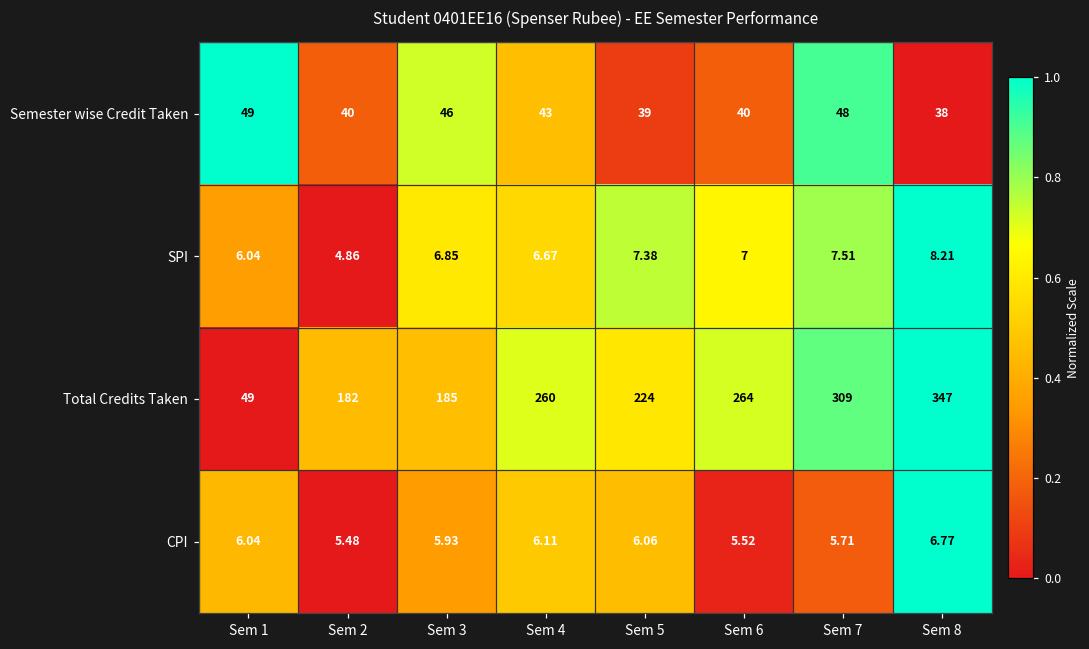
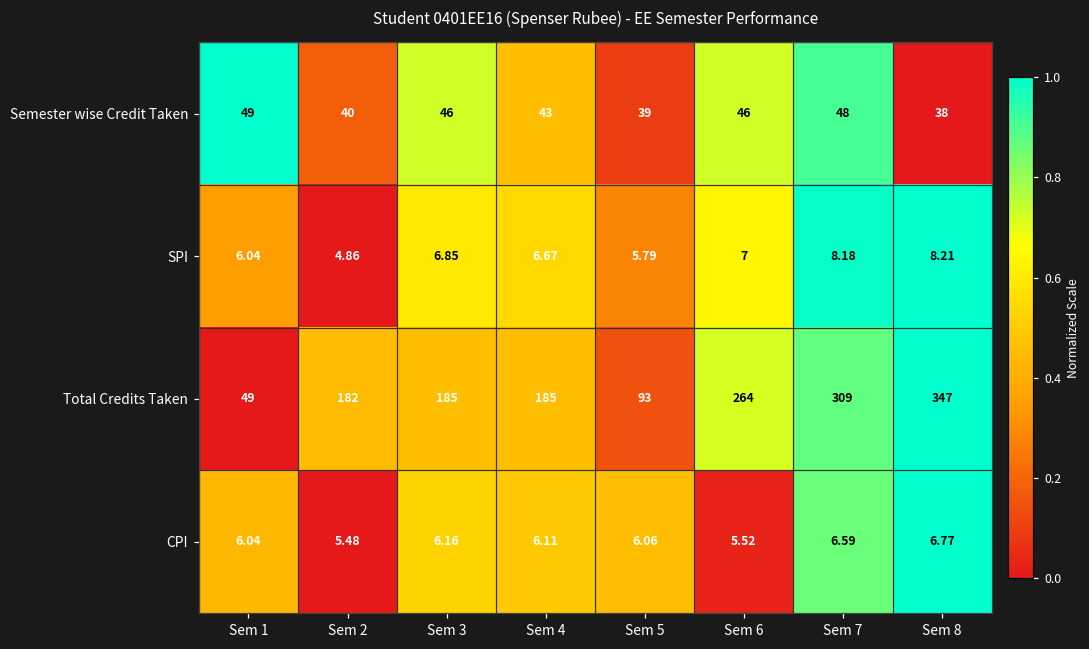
Semester wise Credit Taken, Sem 6: 40 -> 46
SPI, Sem 5: 7.38 -> 5.79
SPI, Sem 7: 7.51 -> 8.18
Total Credits Taken, Sem 4: 260 -> 185
Total Credits Taken, Sem 5: 224 -> 93
CPI, Sem 3: 5.93 -> 6.16
CPI, Sem 7: 5.71 -> 6.59
